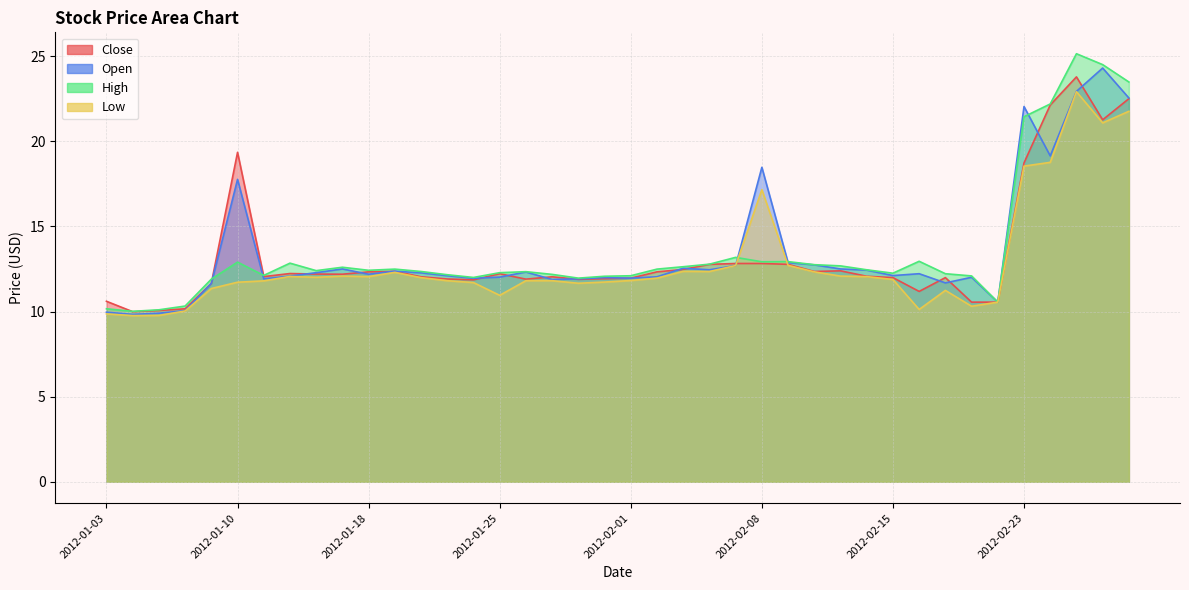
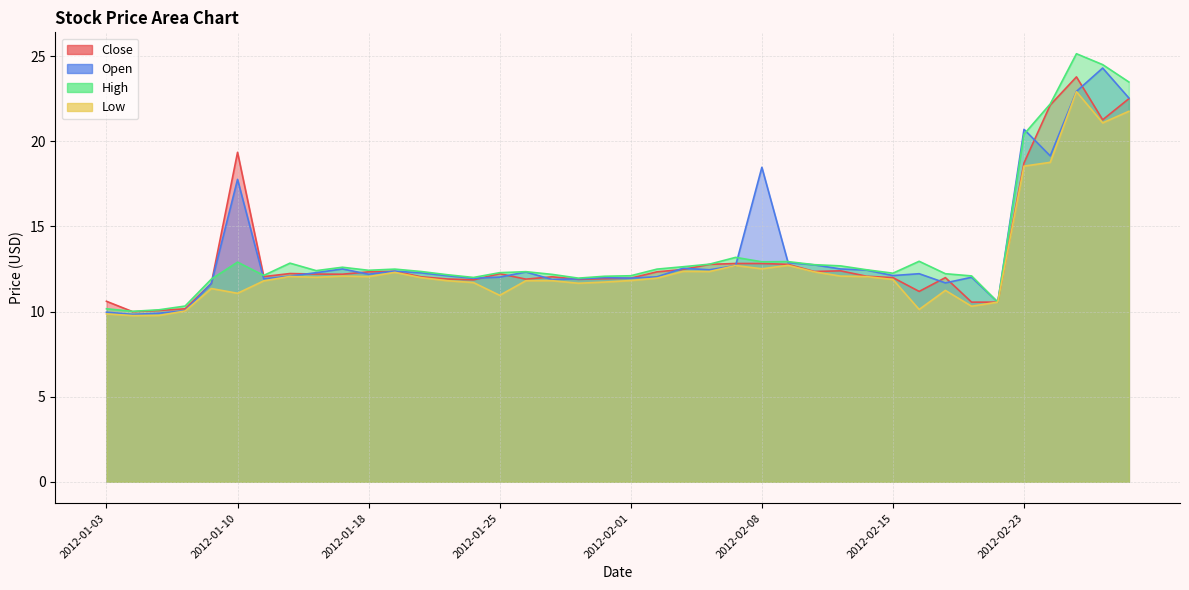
Low, 2012-01-10: 11.7 -> 11.1
Low, 2012-02-08: 17.2 -> 12.5
Open, 2012-02-23: 22.0 -> 20.7
High, 2012-02-23: 21.4 -> 20.4
